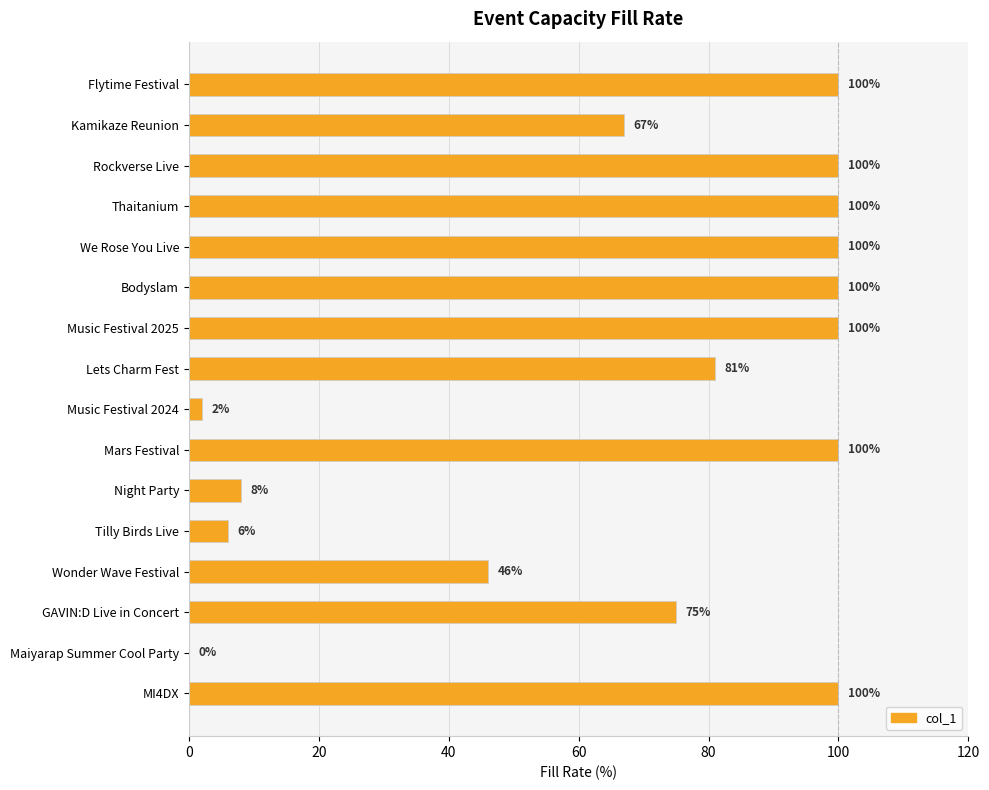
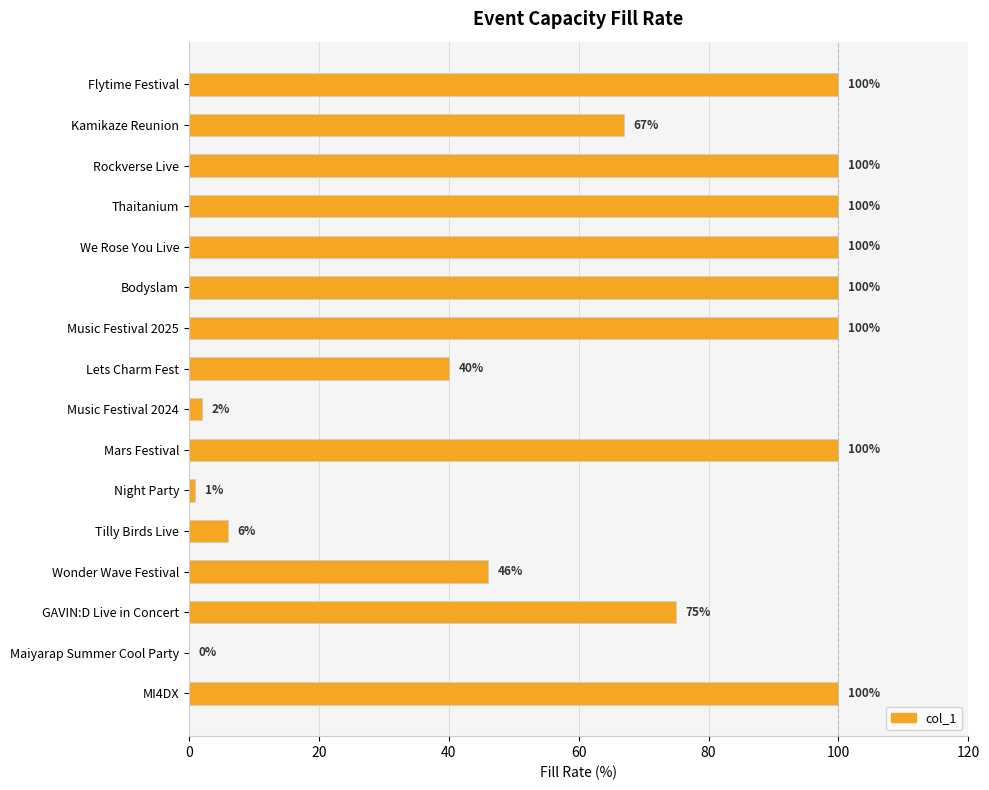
Lets Charm Fest: 81% -> 40%
Night Party: 8% -> 1%
